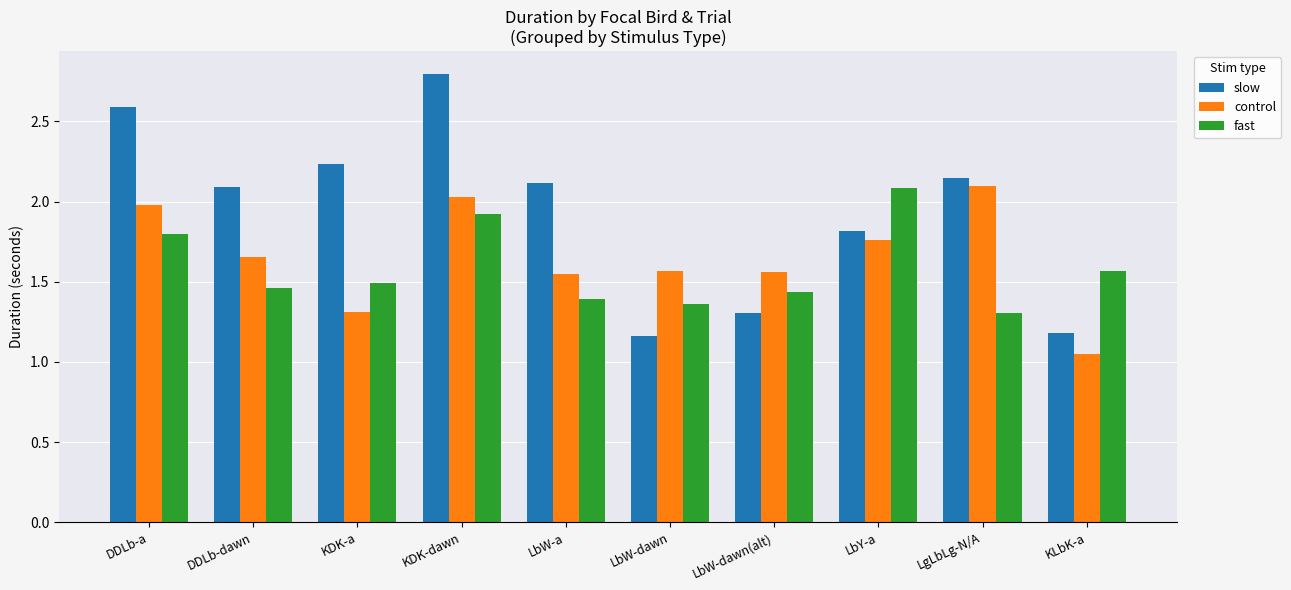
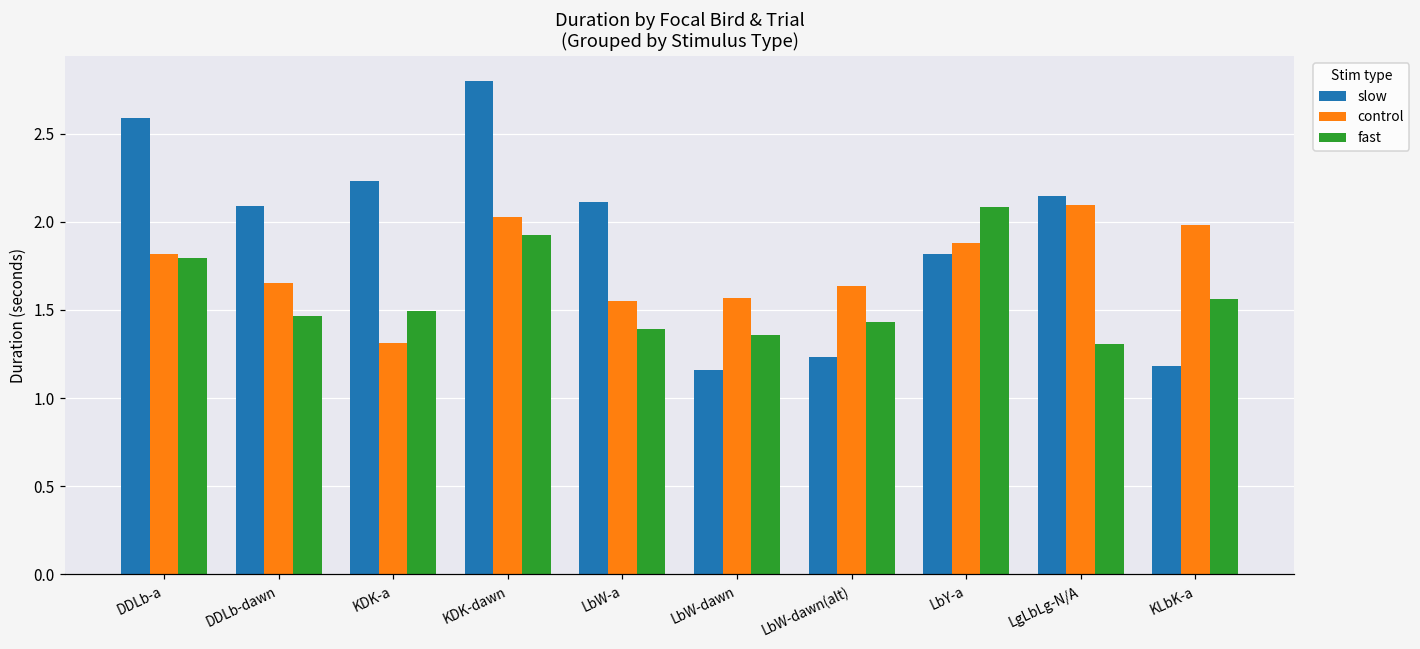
control, DDLb-a: 1.98 -> 1.82
slow, LbW-dawn(alt): 1.31 -> 1.23
control, LbW-dawn(alt): 1.56 -> 1.63
control, LbY-a: 1.76 -> 1.88
control, KLbK-a: 1.05 -> 1.98
